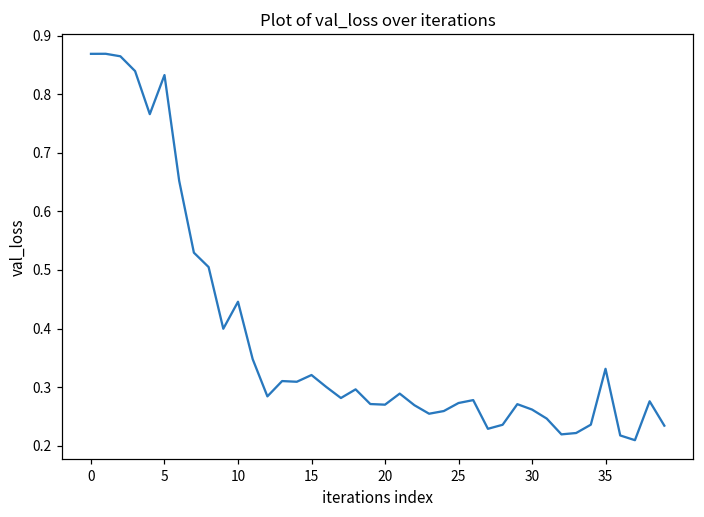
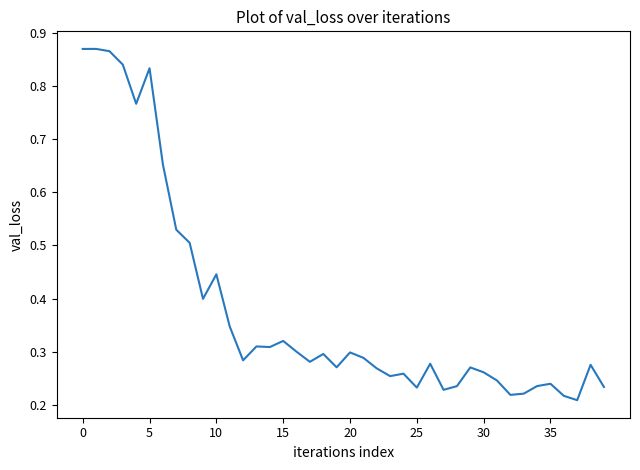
20: 0.27 -> 0.30
25: 0.27 -> 0.23
35: 0.33 -> 0.24
